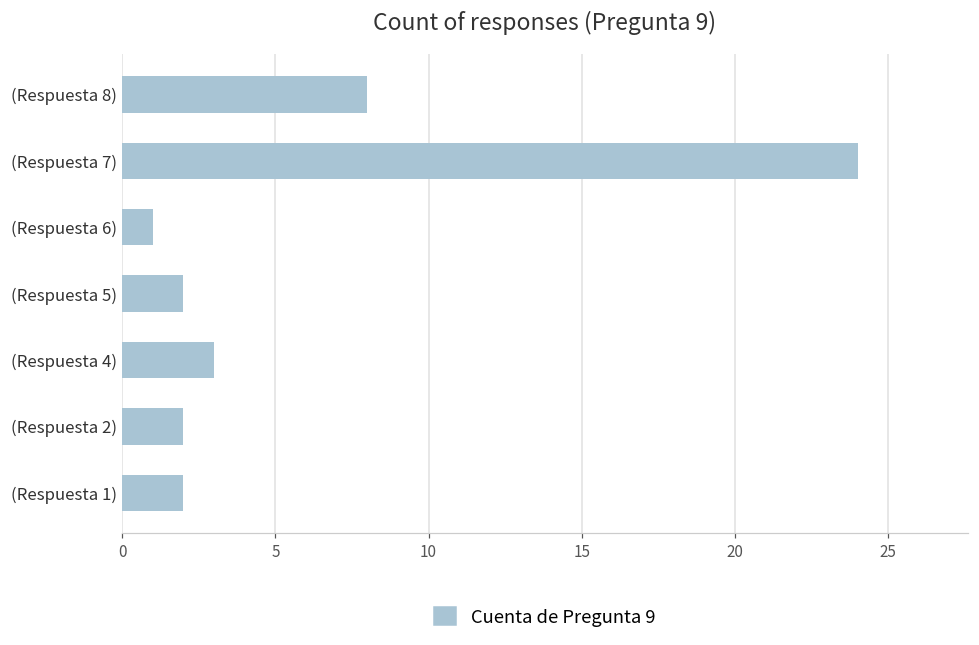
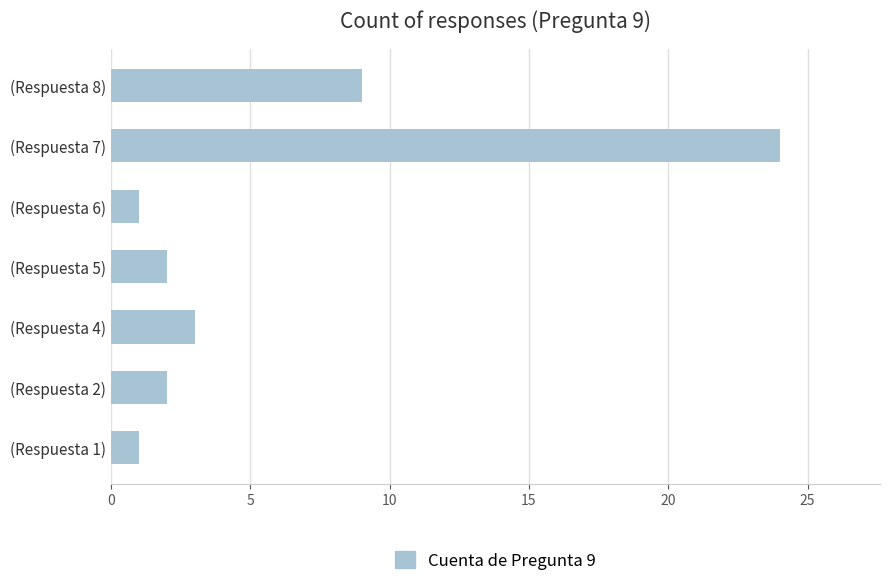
(Respuesta 8): 8 -> 9
(Respuesta 1): 2 -> 1
